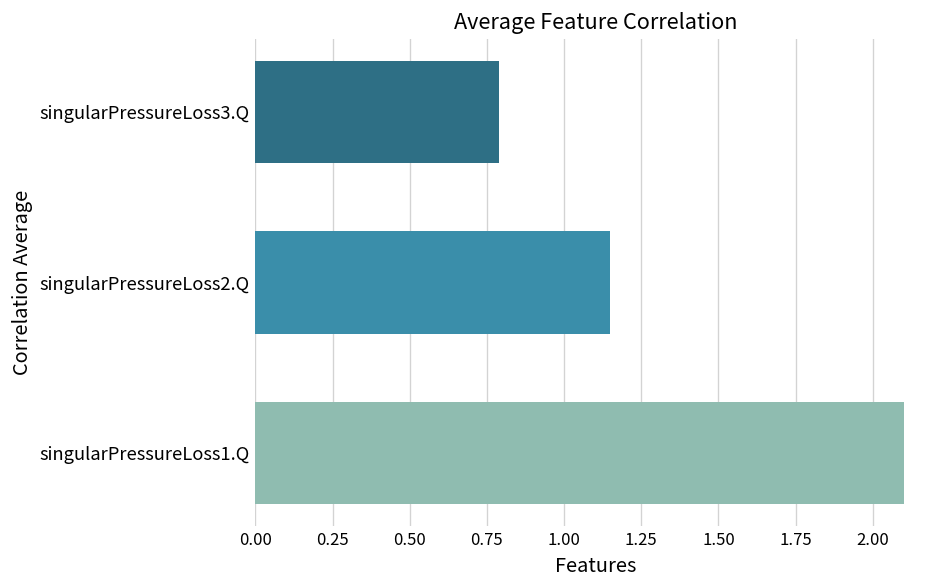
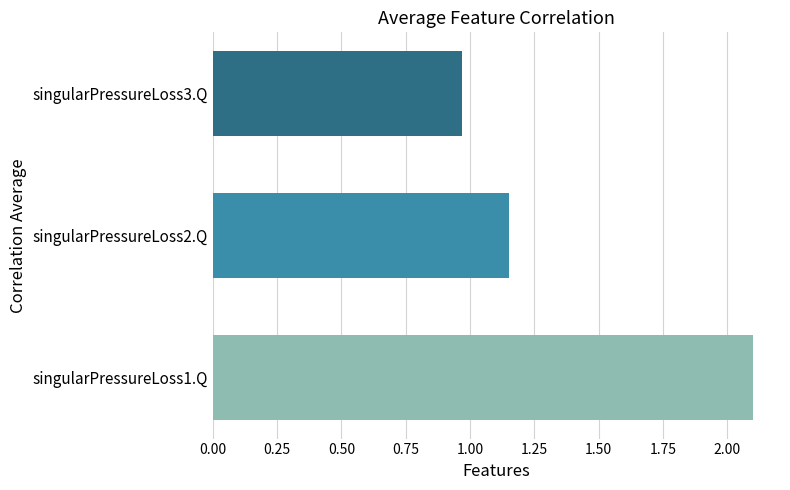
singularPressureLoss3.Q: 0.79 -> 0.97
